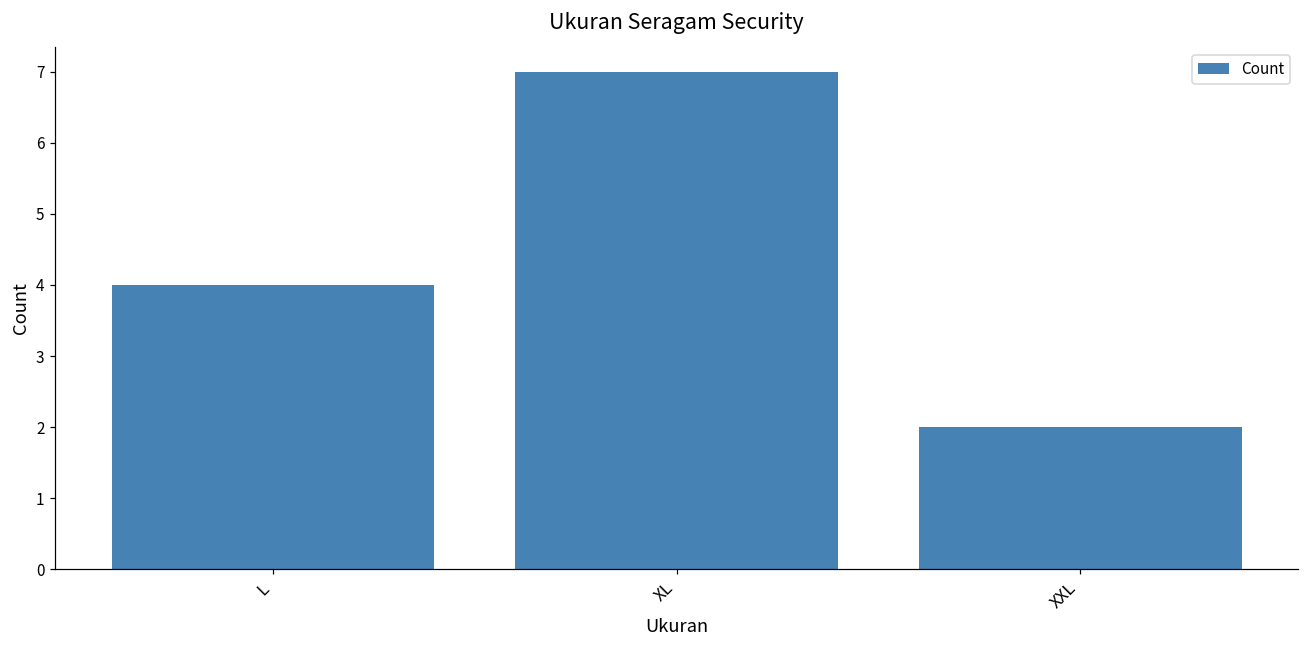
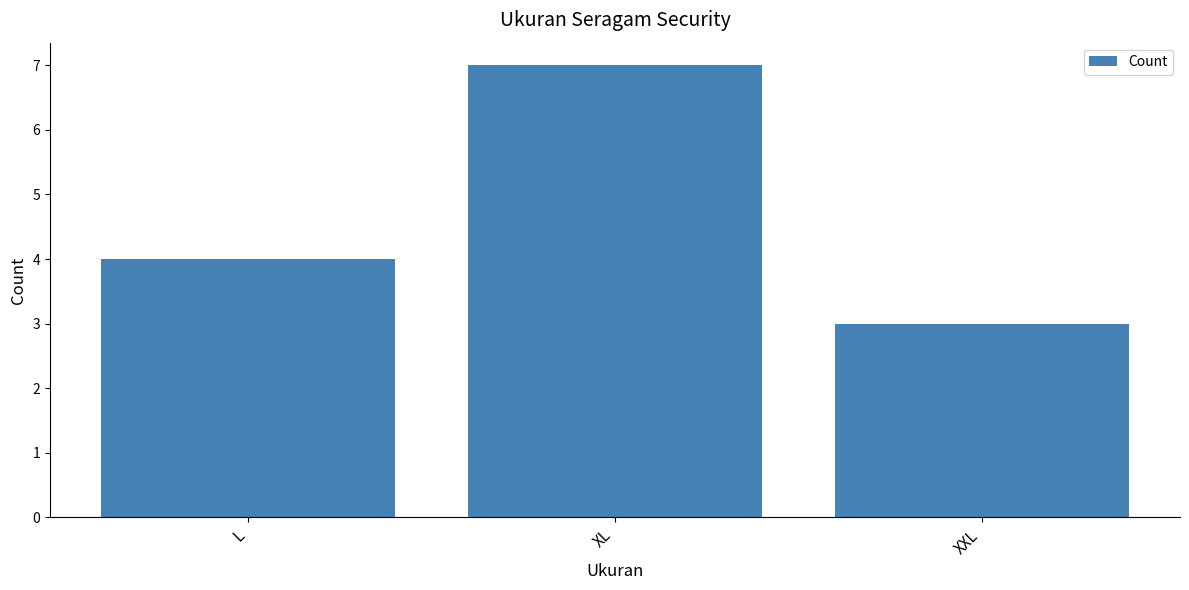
XXL: 2 -> 3
